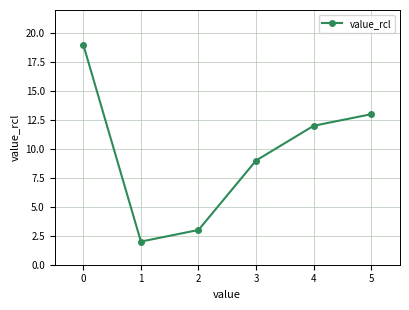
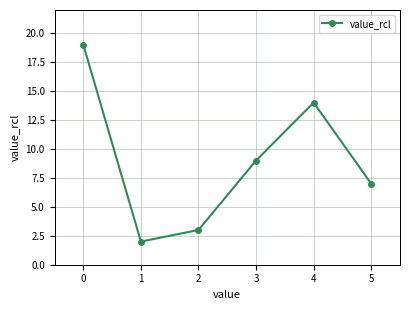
4: 12 -> 14
5: 13 -> 7
